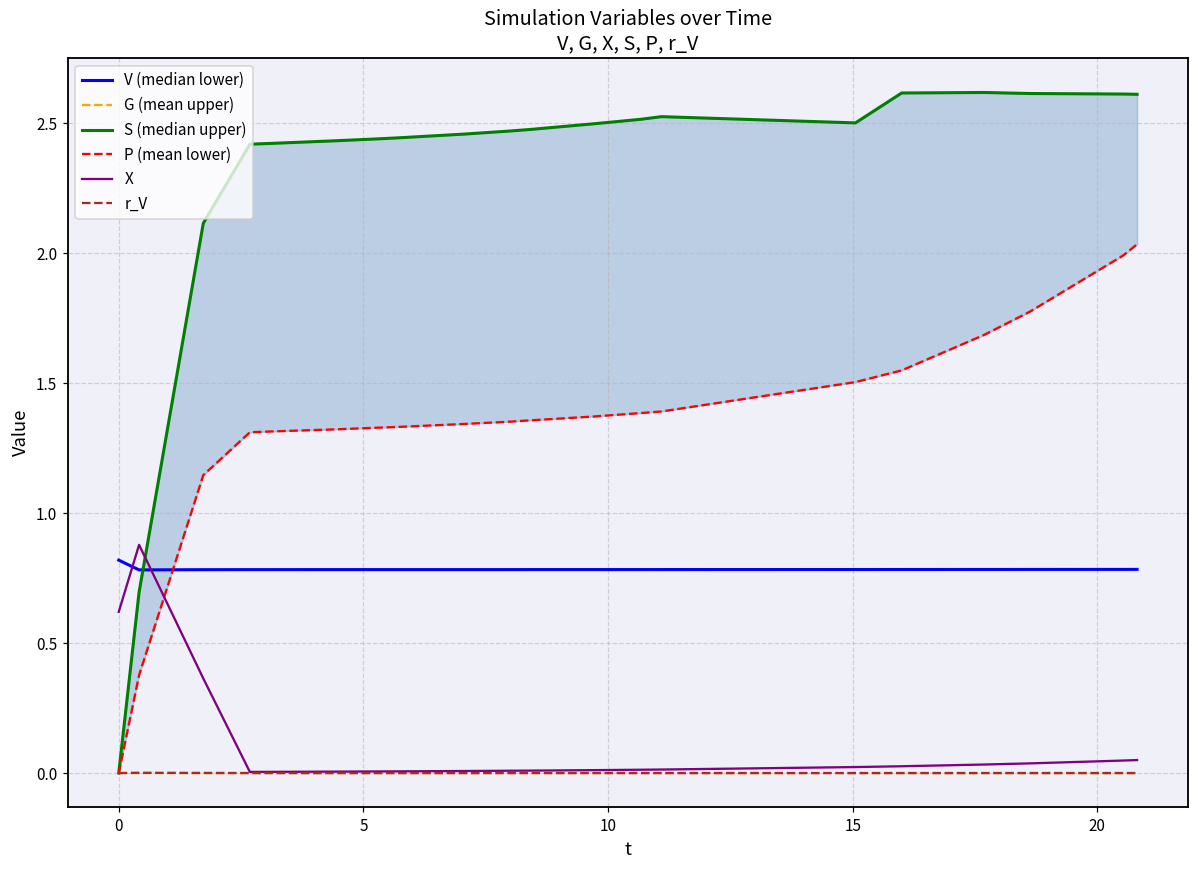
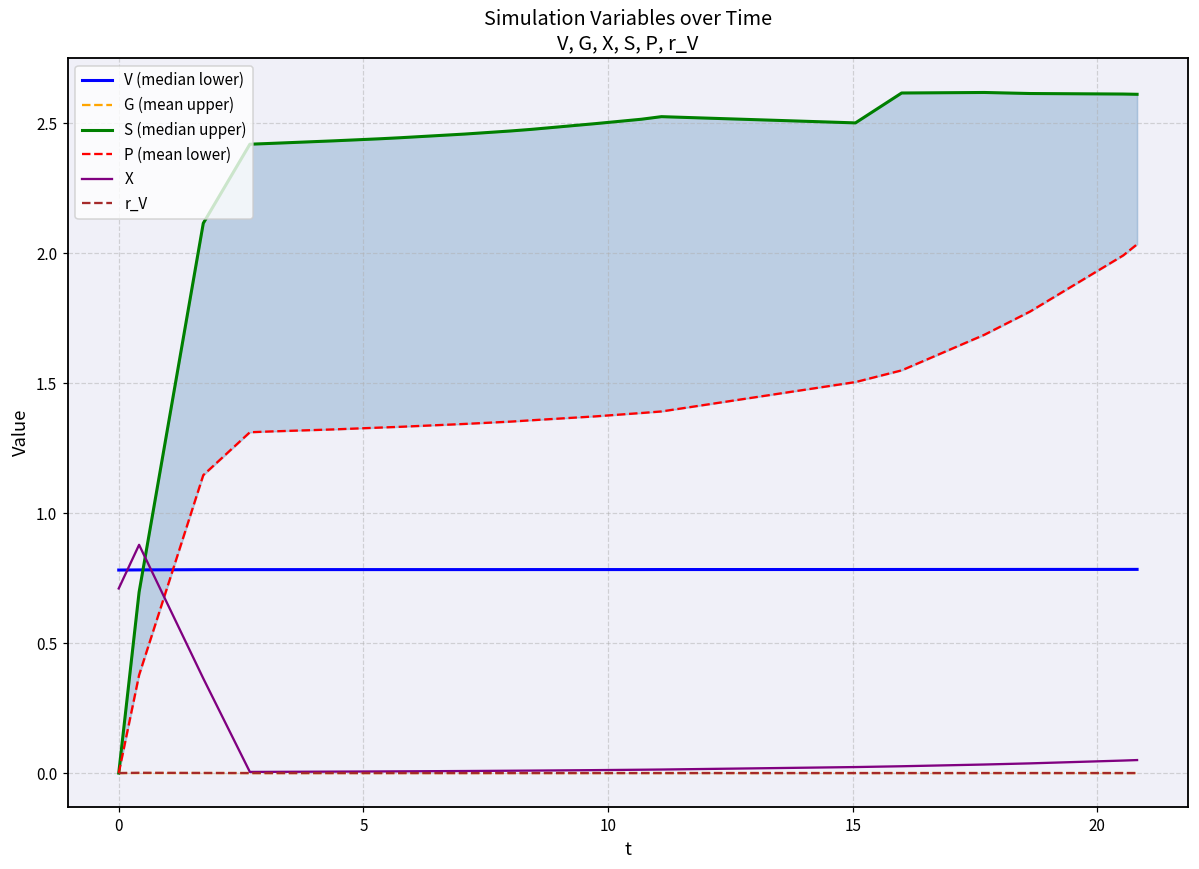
V (median lower), 0: 0.82 -> 0.78
X, 0: 0.62 -> 0.71
